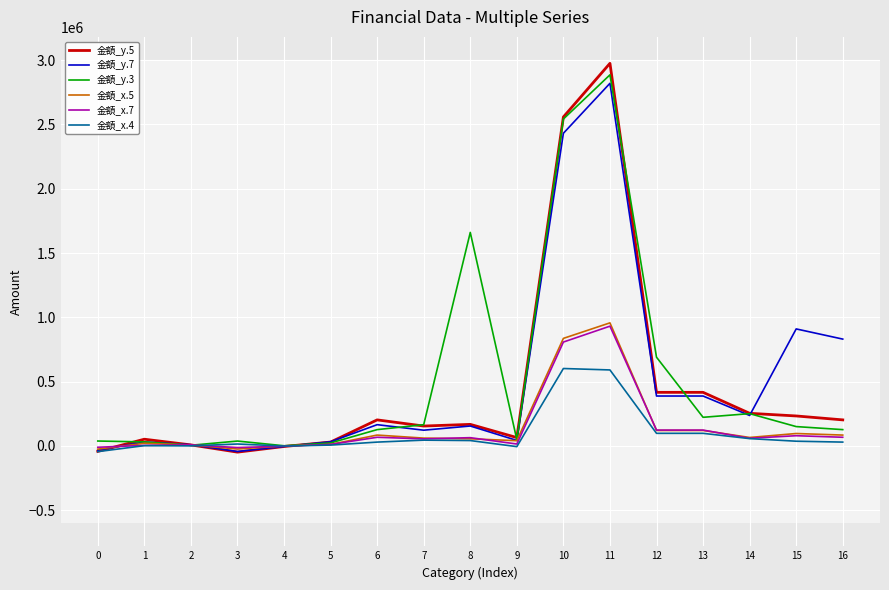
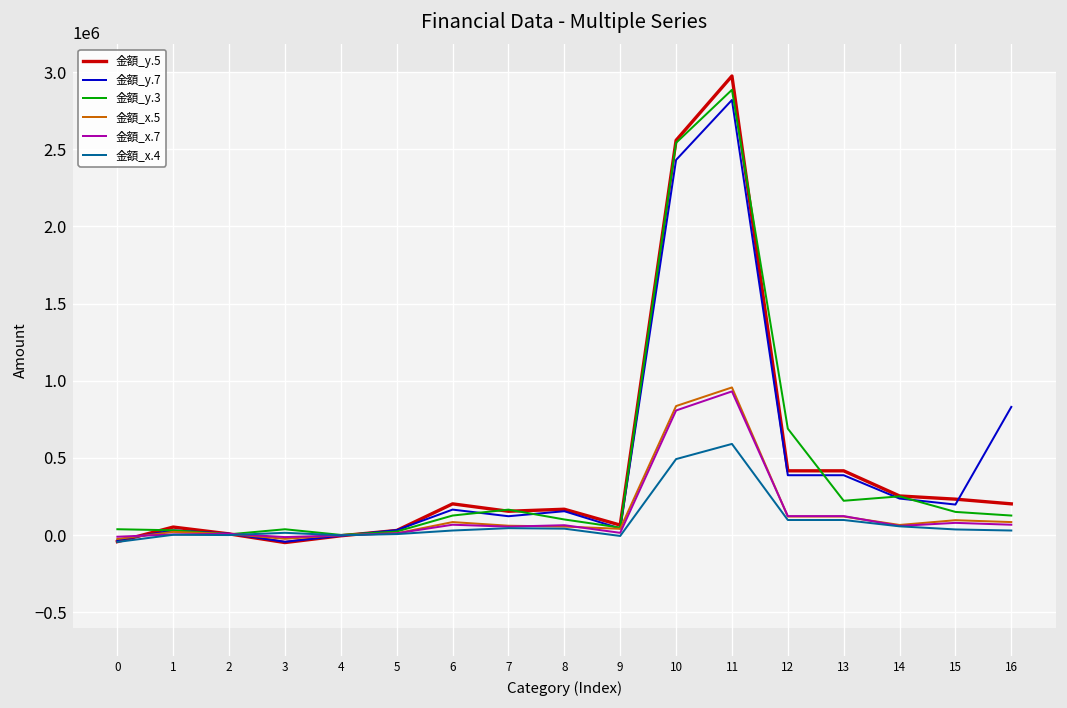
金額_y.3, 8: 1660000 -> 100000
金額_x.4, 10: 600000 -> 490000
金額_y.7, 15: 910000 -> 200000
